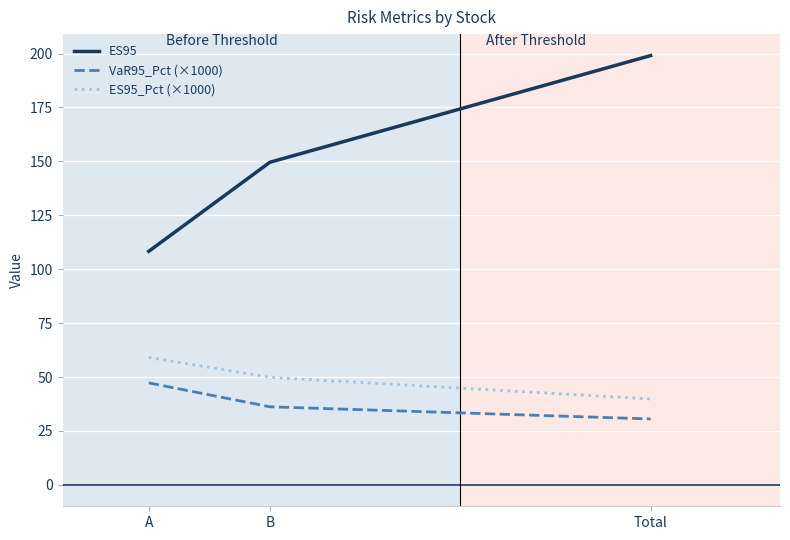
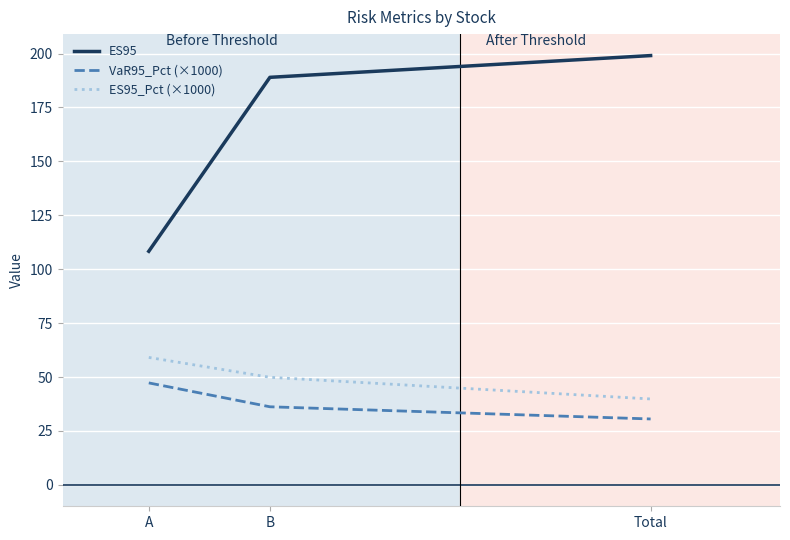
ES95, B: 150 -> 189
